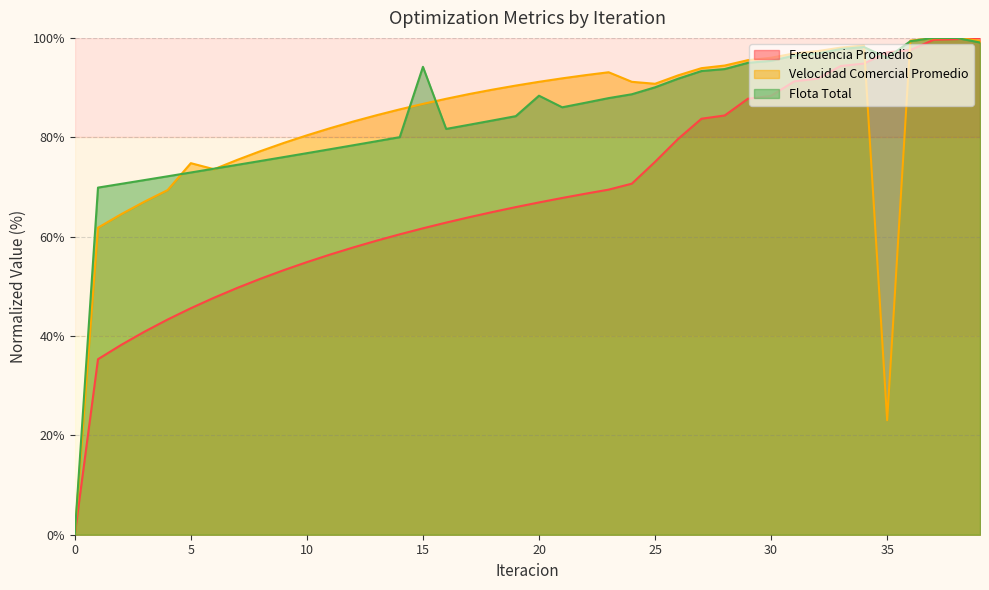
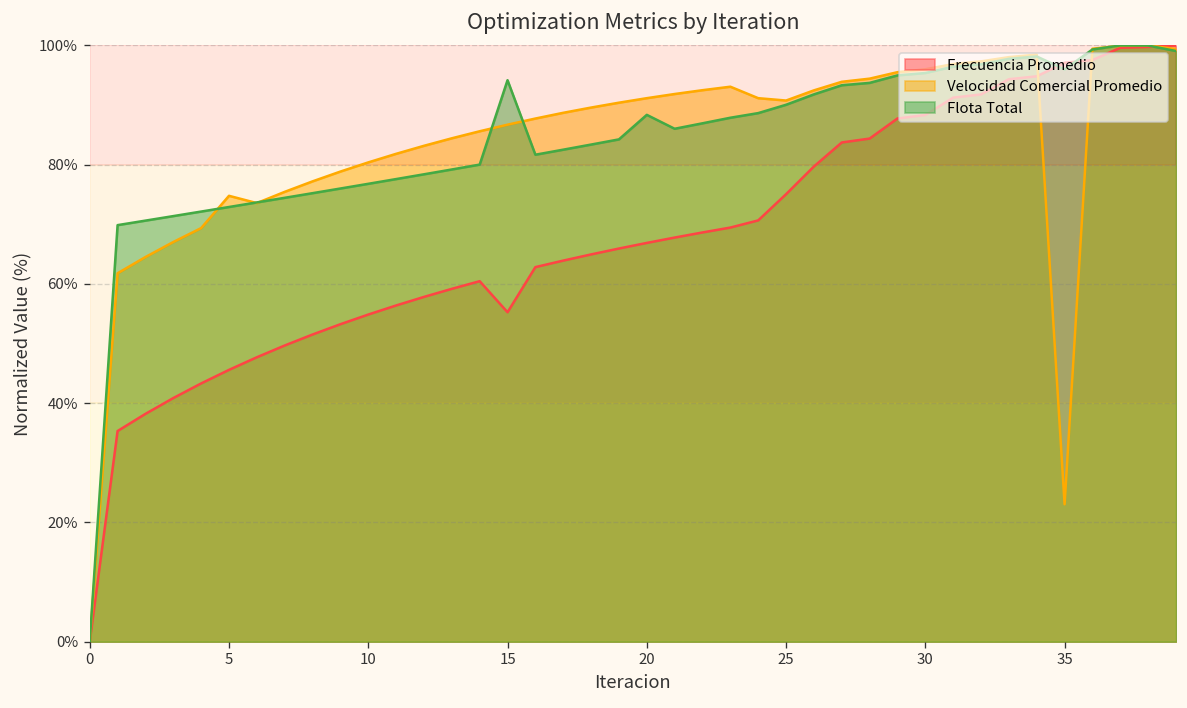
Frecuencia Promedio, 15: 62% -> 55%
